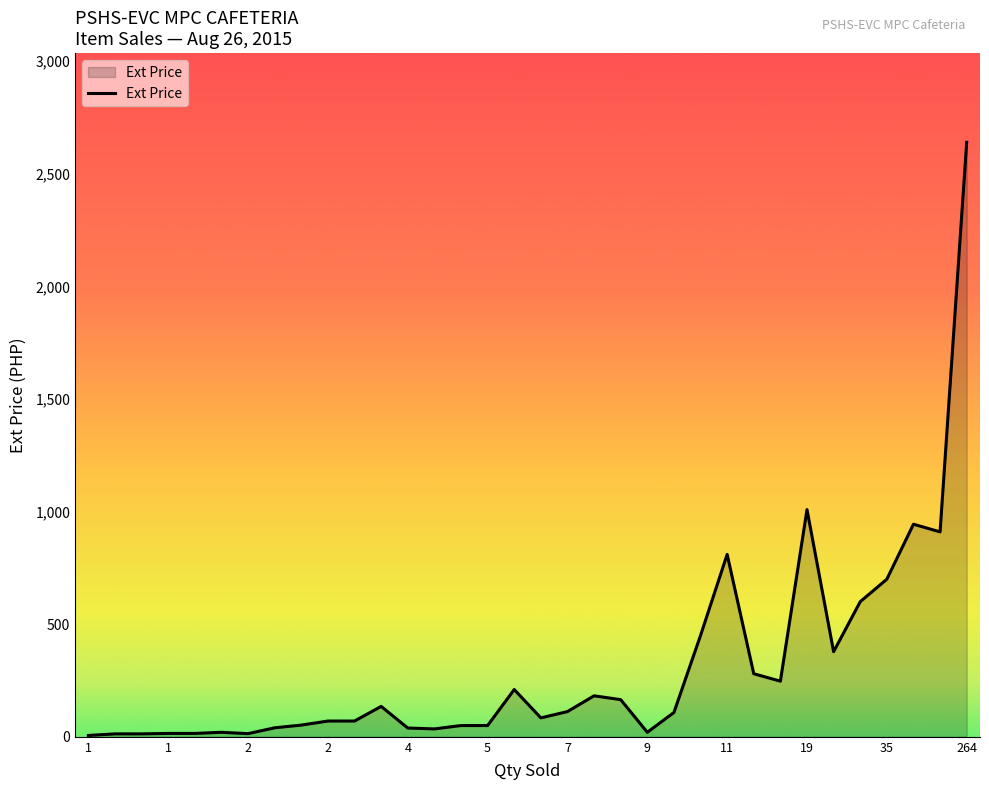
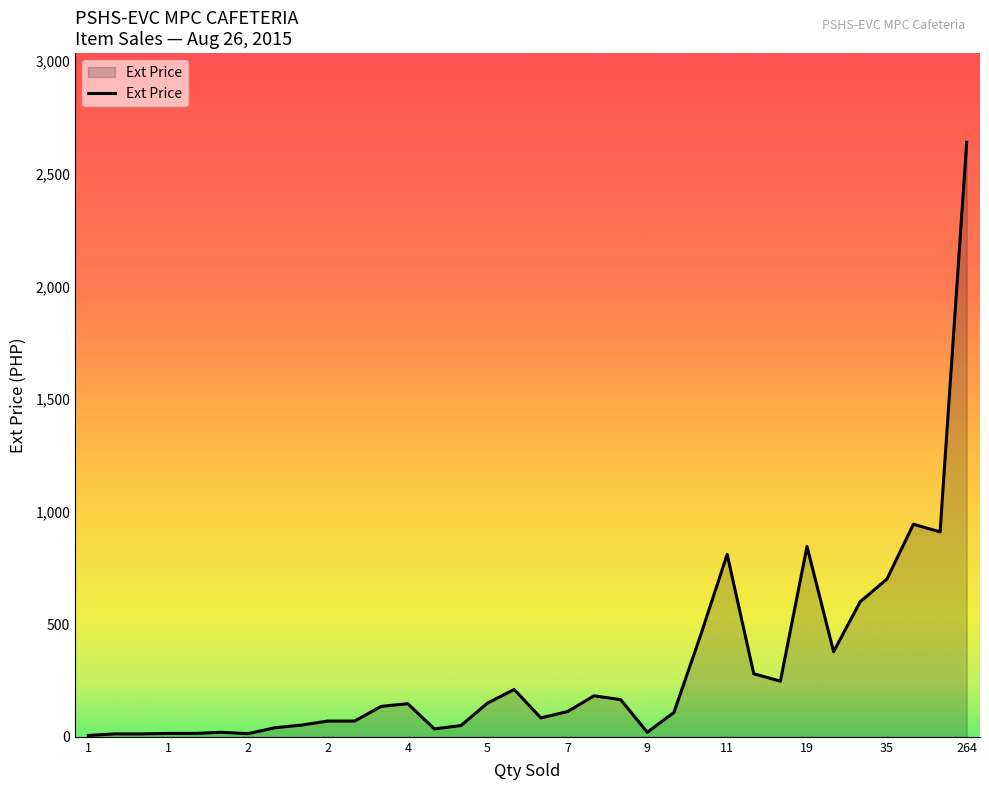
4: 40 -> 150
5: 50 -> 150
19: 1,010 -> 850
